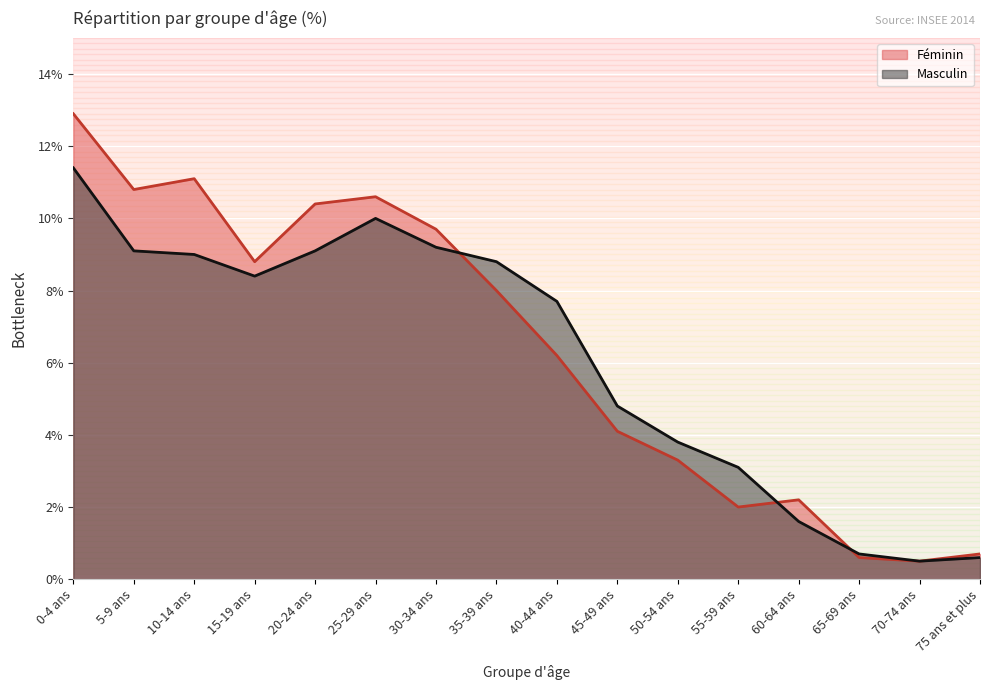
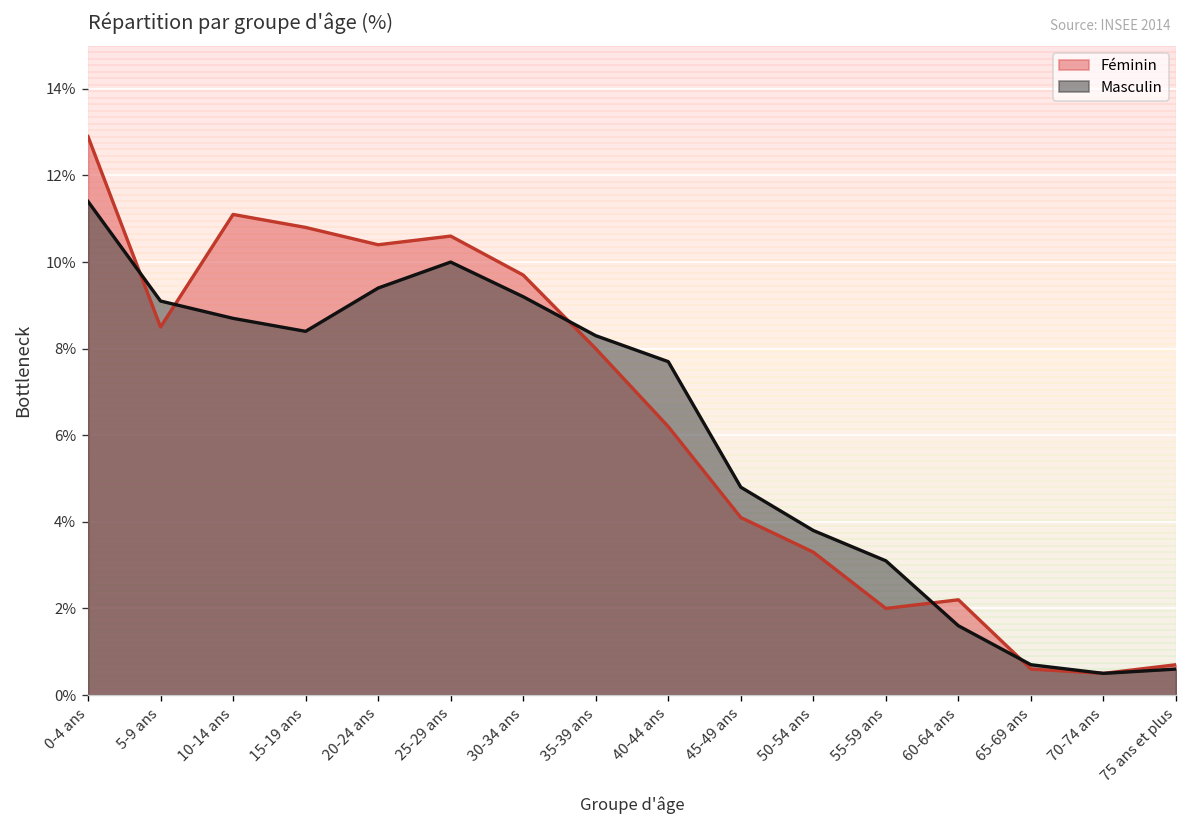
Féminin, 5-9 ans: 10.8% -> 8.5%
Masculin, 10-14 ans: 9.0% -> 8.7%
Féminin, 15-19 ans: 8.8% -> 10.8%
Masculin, 20-24 ans: 9.1% -> 9.4%
Masculin, 35-39 ans: 8.8% -> 8.3%
